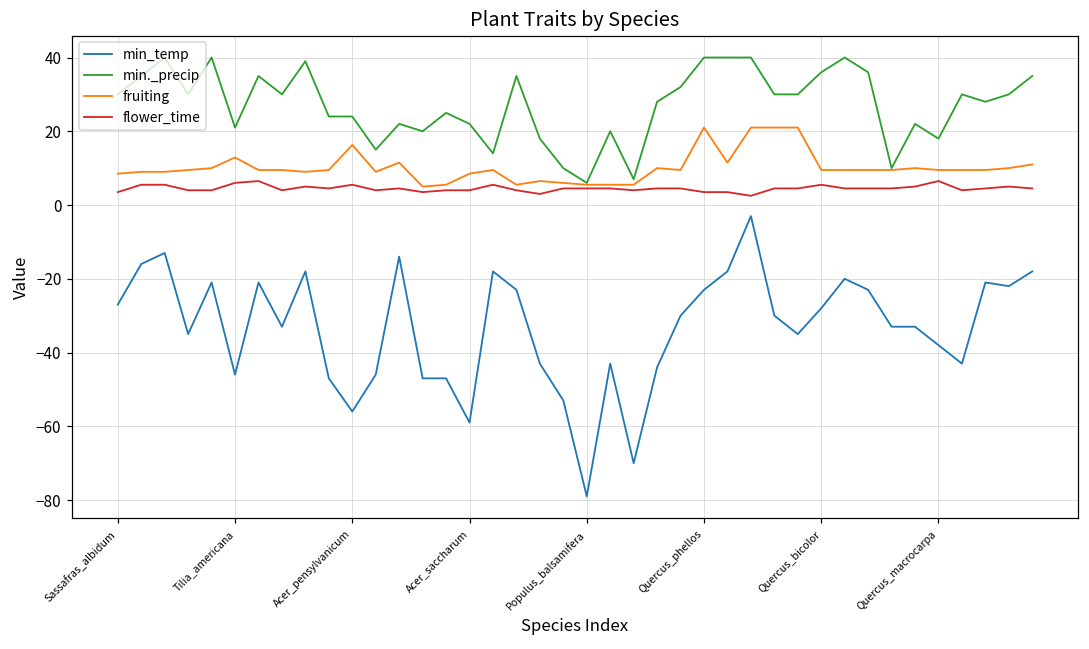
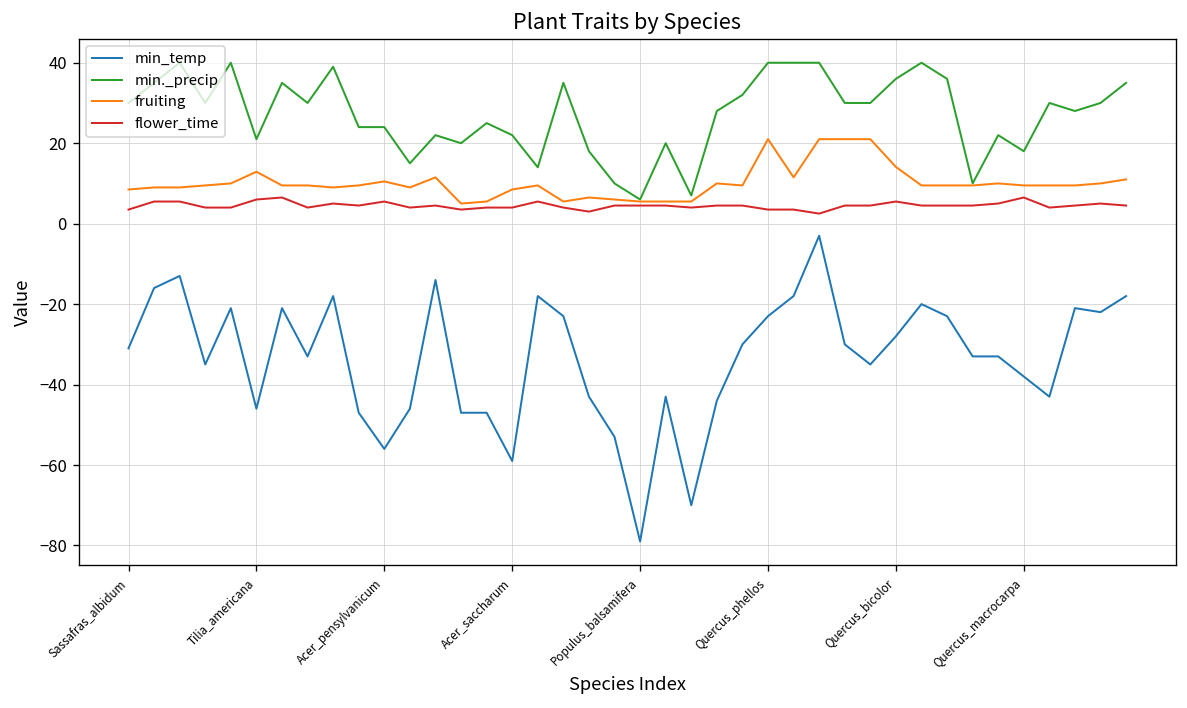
min_temp, Sassafras_albidum: -27 -> -31
fruiting, Acer_pensylvanicum: 16 -> 11
fruiting, Quercus_bicolor: 10 -> 14
